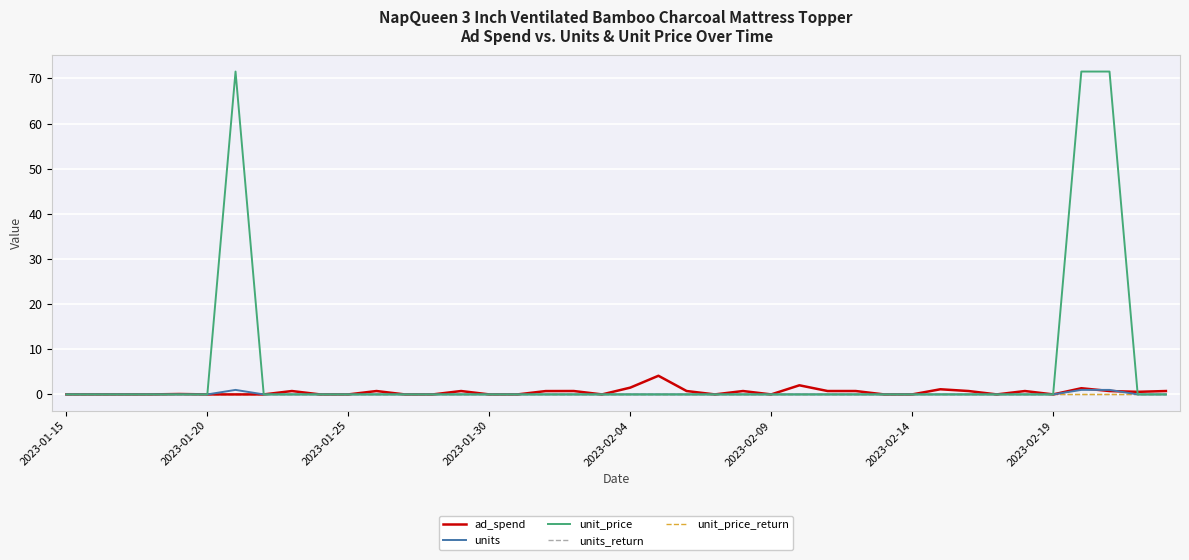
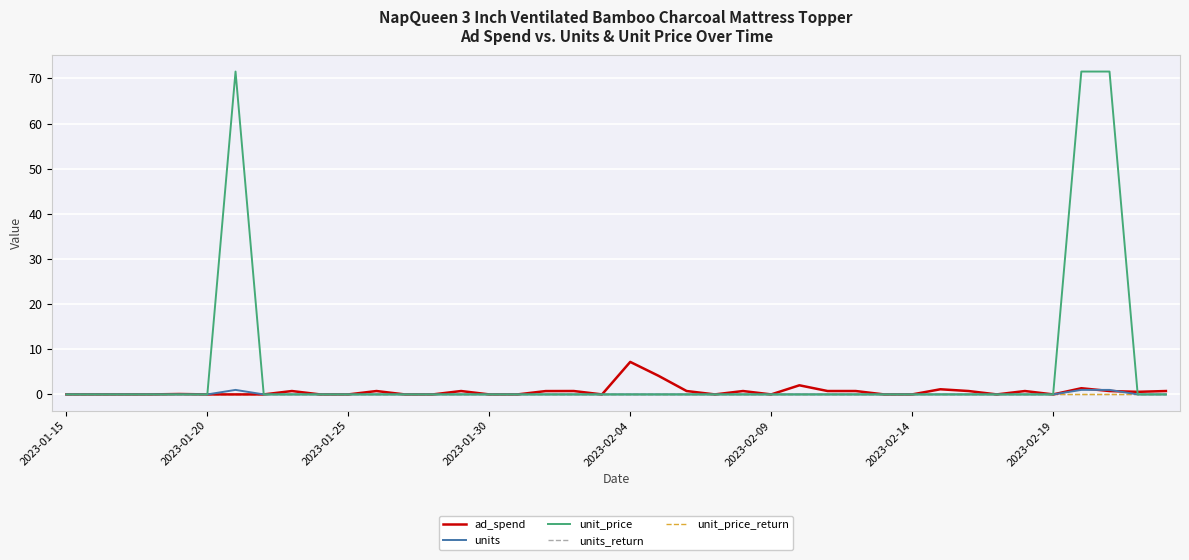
ad_spend, 2023-02-04: 2 -> 7
